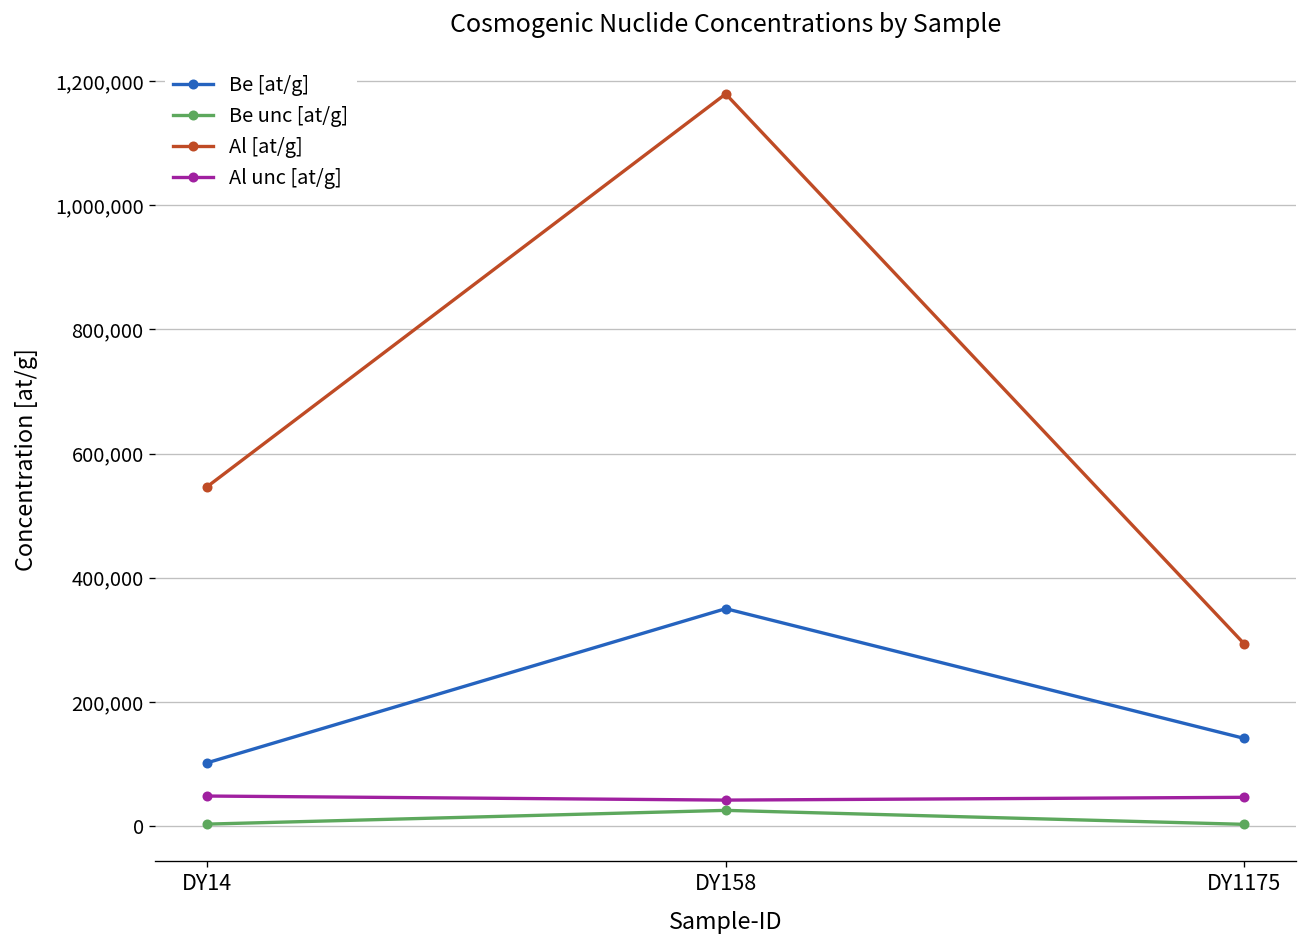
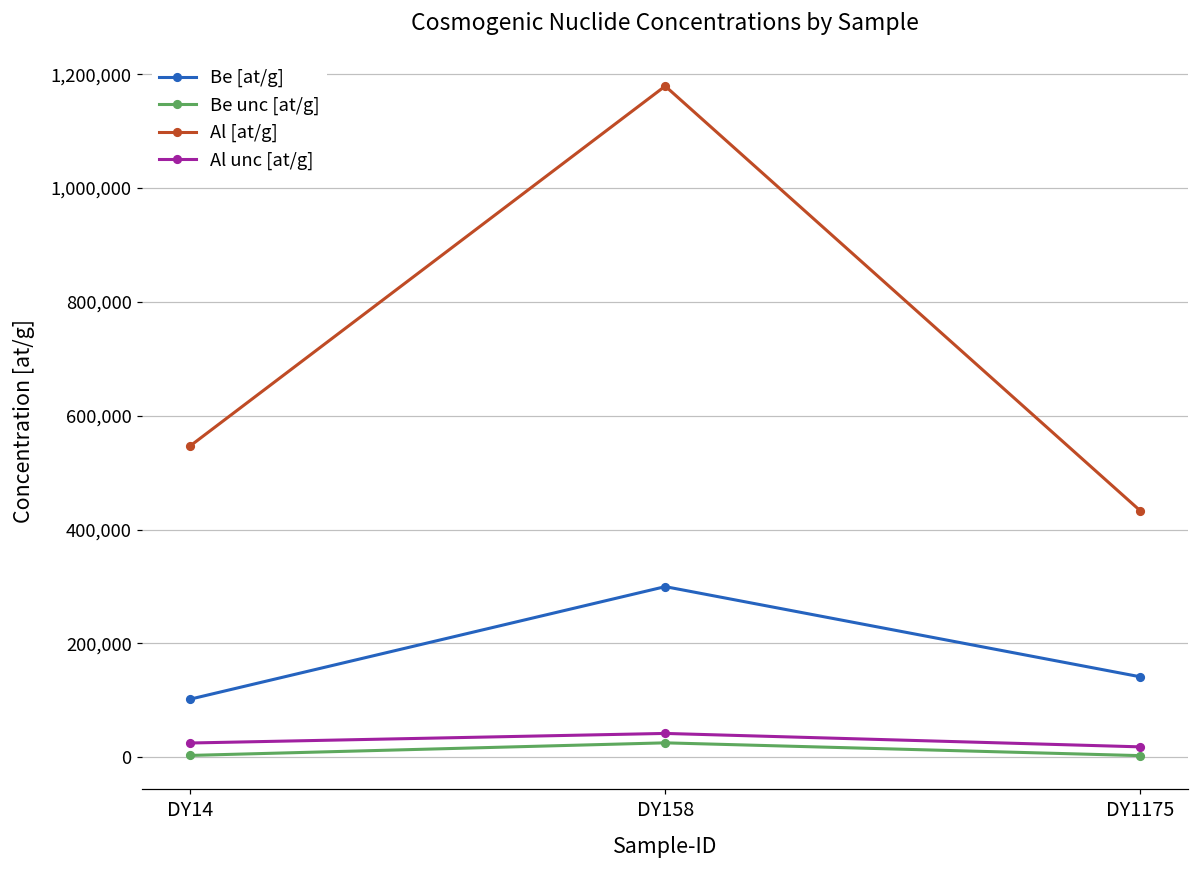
Al unc [at/g], DY14: 50,000 -> 20,000
Be [at/g], DY158: 350,000 -> 300,000
Al [at/g], DY1175: 290,000 -> 430,000
Al unc [at/g], DY1175: 50,000 -> 20,000
